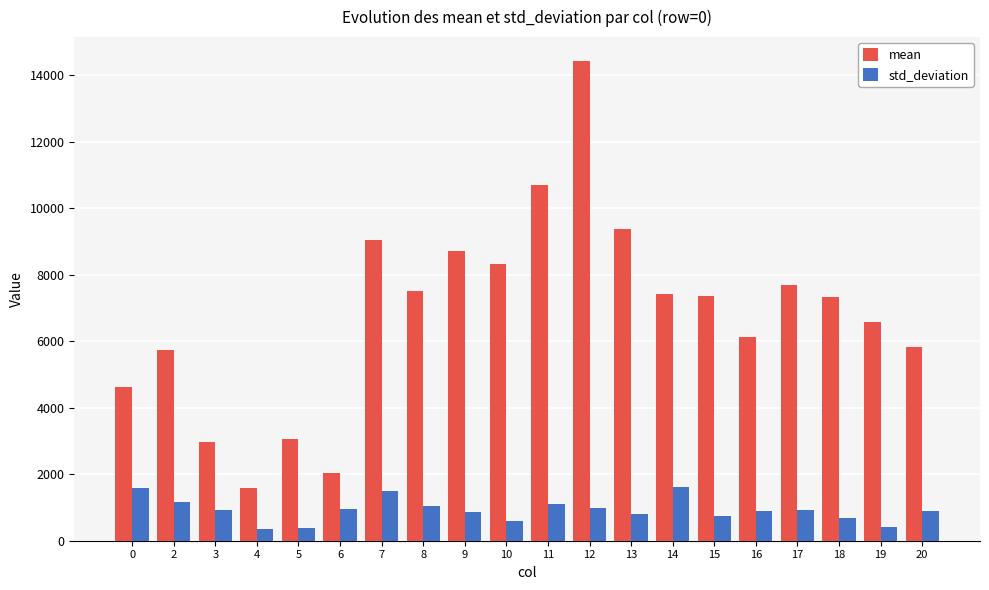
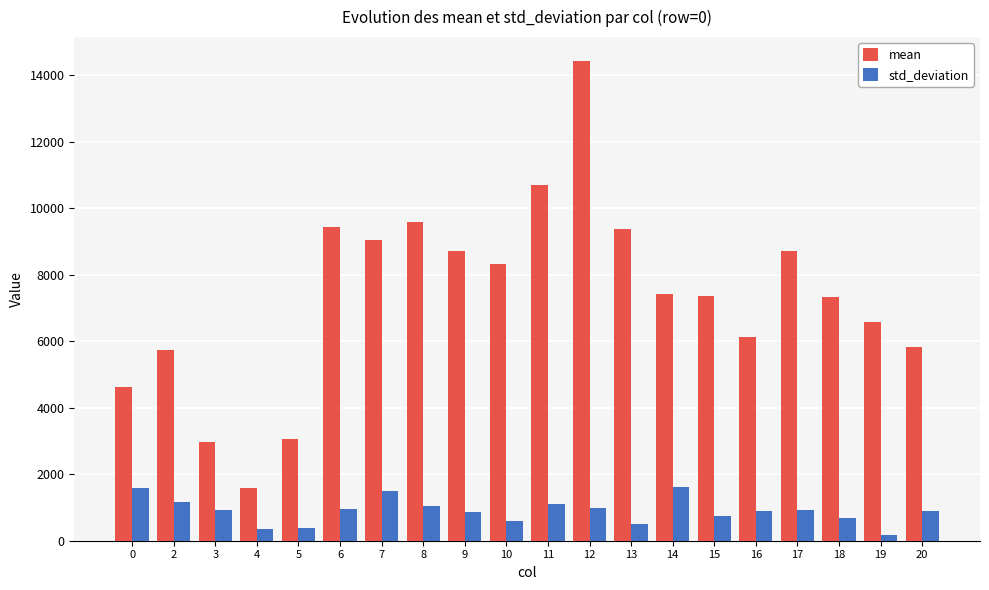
mean, 6: 2000 -> 9400
mean, 8: 7500 -> 9600
std_deviation, 13: 800 -> 500
mean, 17: 7700 -> 8700
std_deviation, 19: 400 -> 200
